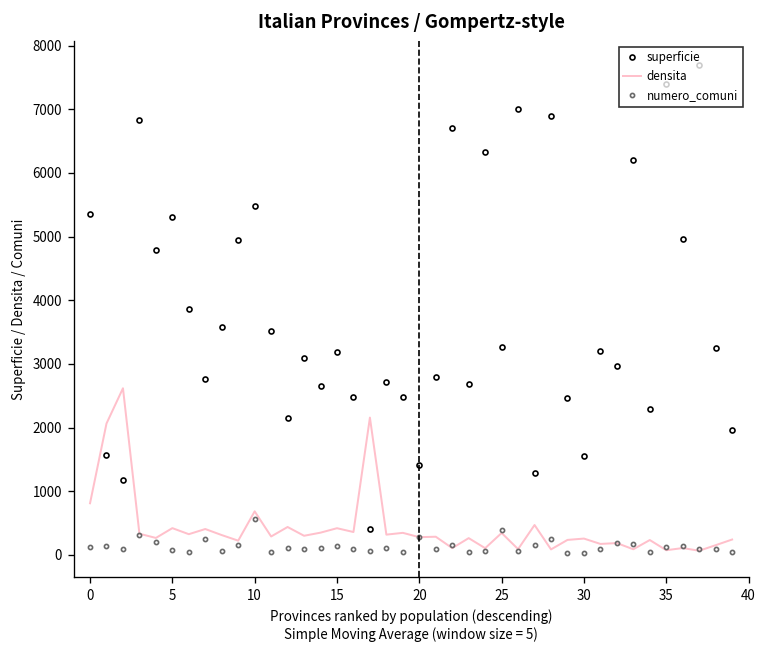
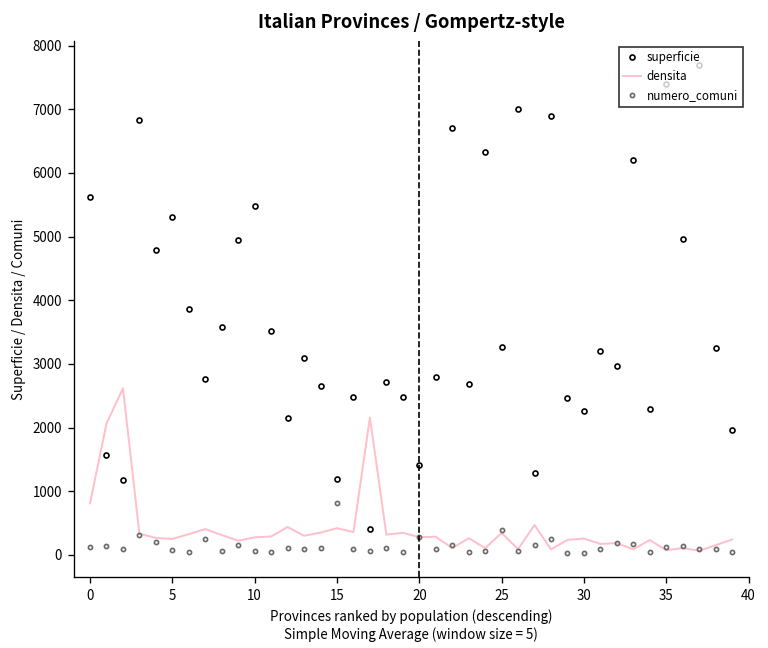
superficie, 0: 5400 -> 5600
densita, 5: 400 -> 300
densita, 10: 700 -> 300
numero_comuni, 10: 600 -> 100
superficie, 15: 3200 -> 1200
numero_comuni, 15: 100 -> 800
superficie, 30: 1500 -> 2300
